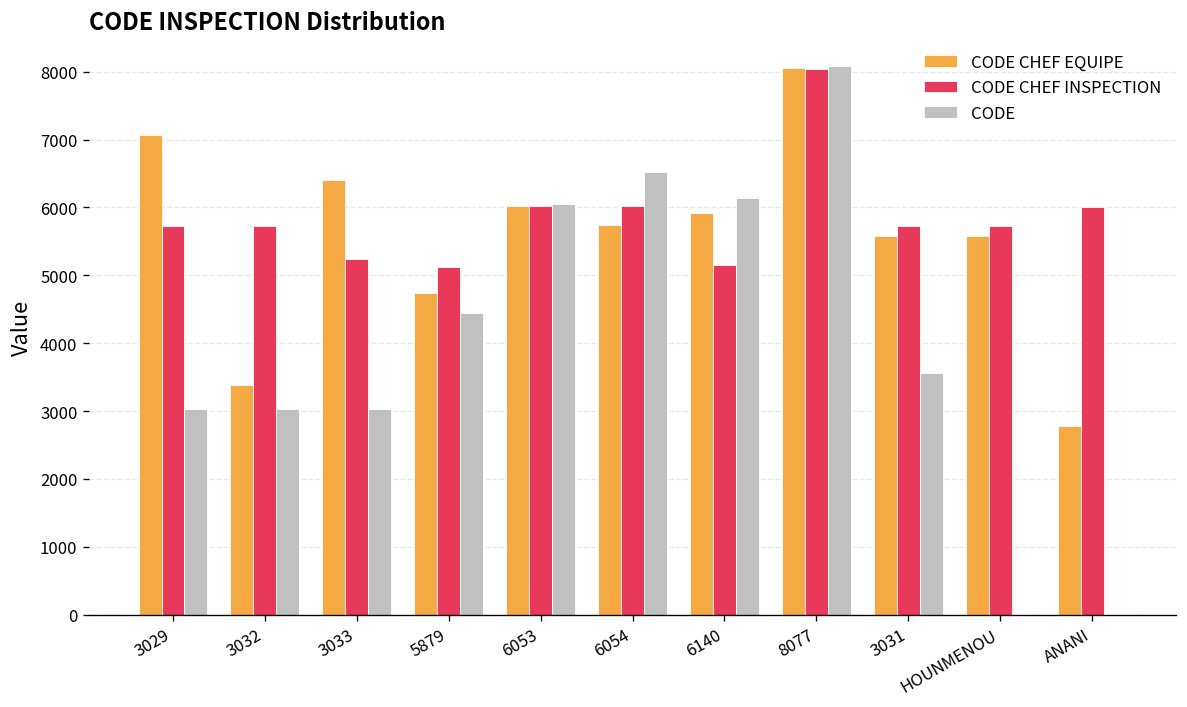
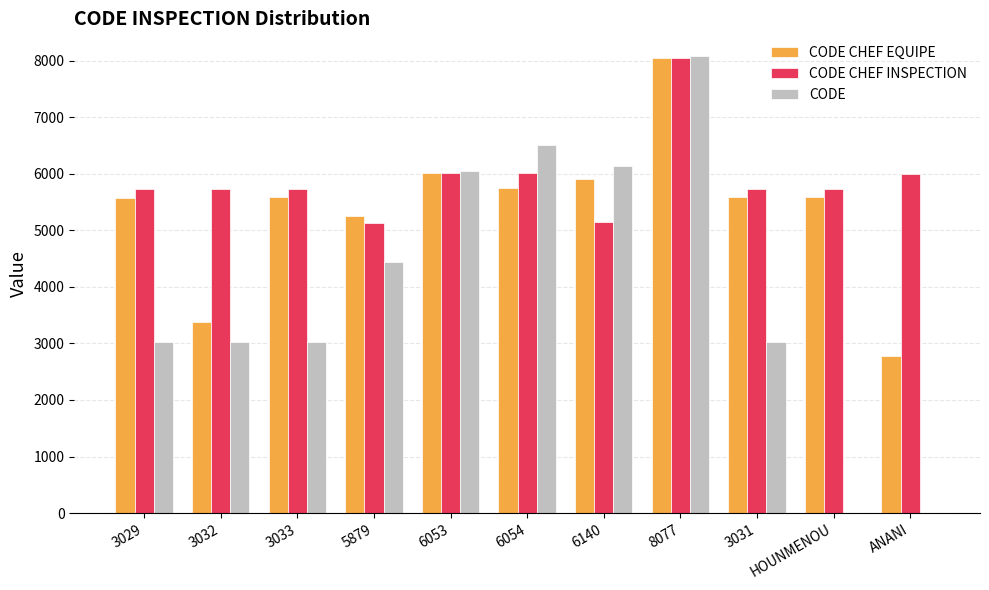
CODE CHEF EQUIPE, 3029: 7100 -> 5600
CODE CHEF EQUIPE, 3033: 6400 -> 5600
CODE CHEF INSPECTION, 3033: 5200 -> 5700
CODE CHEF EQUIPE, 5879: 4700 -> 5300
CODE, 3031: 3600 -> 3000
